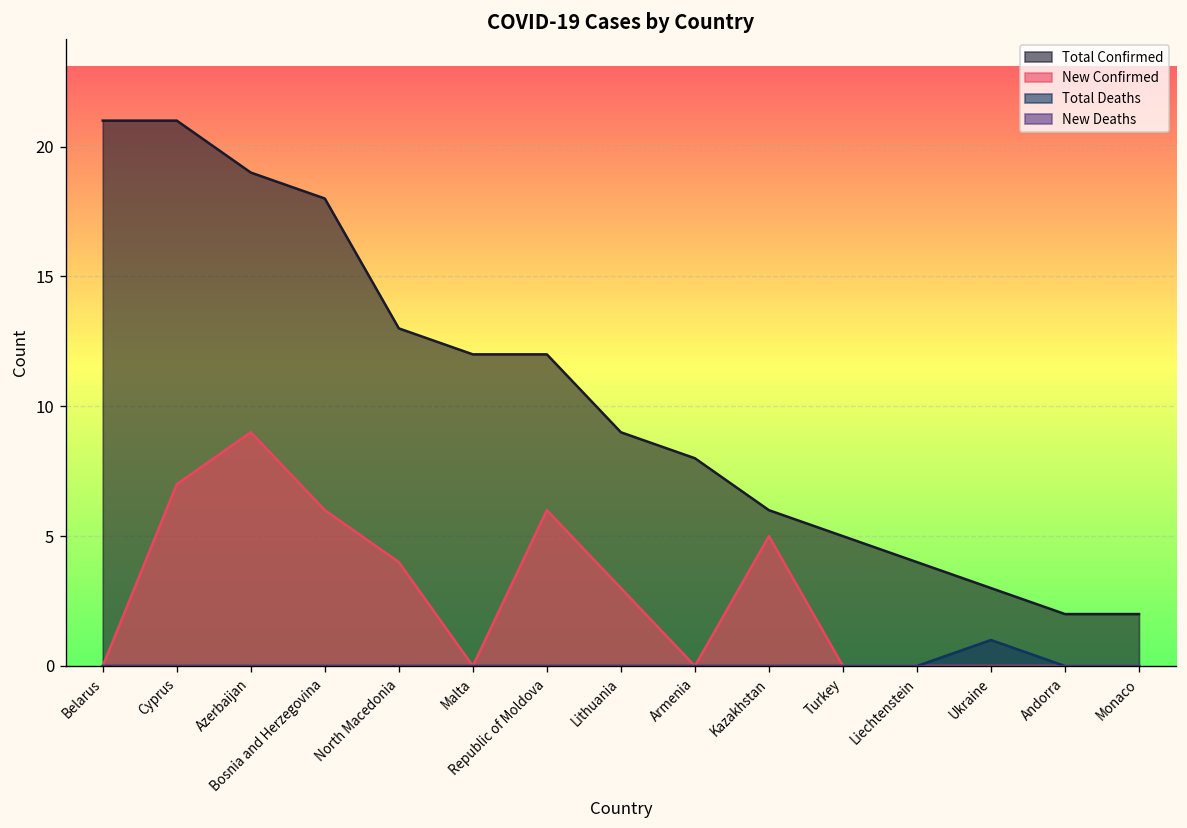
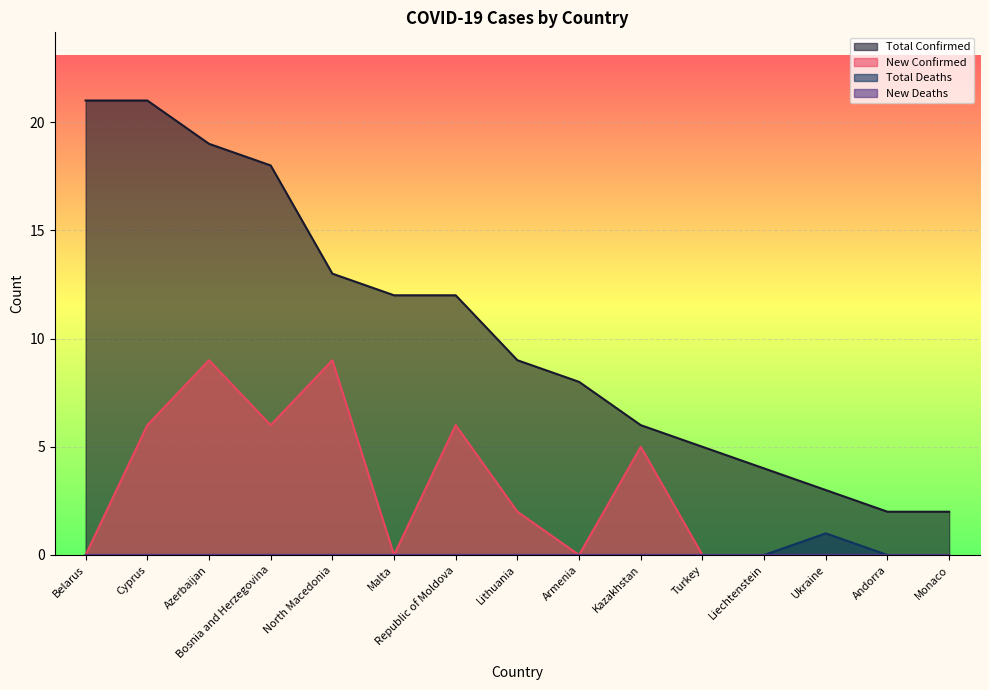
New Confirmed, Cyprus: 7 -> 6
New Confirmed, North Macedonia: 4 -> 9
New Confirmed, Lithuania: 3 -> 2
